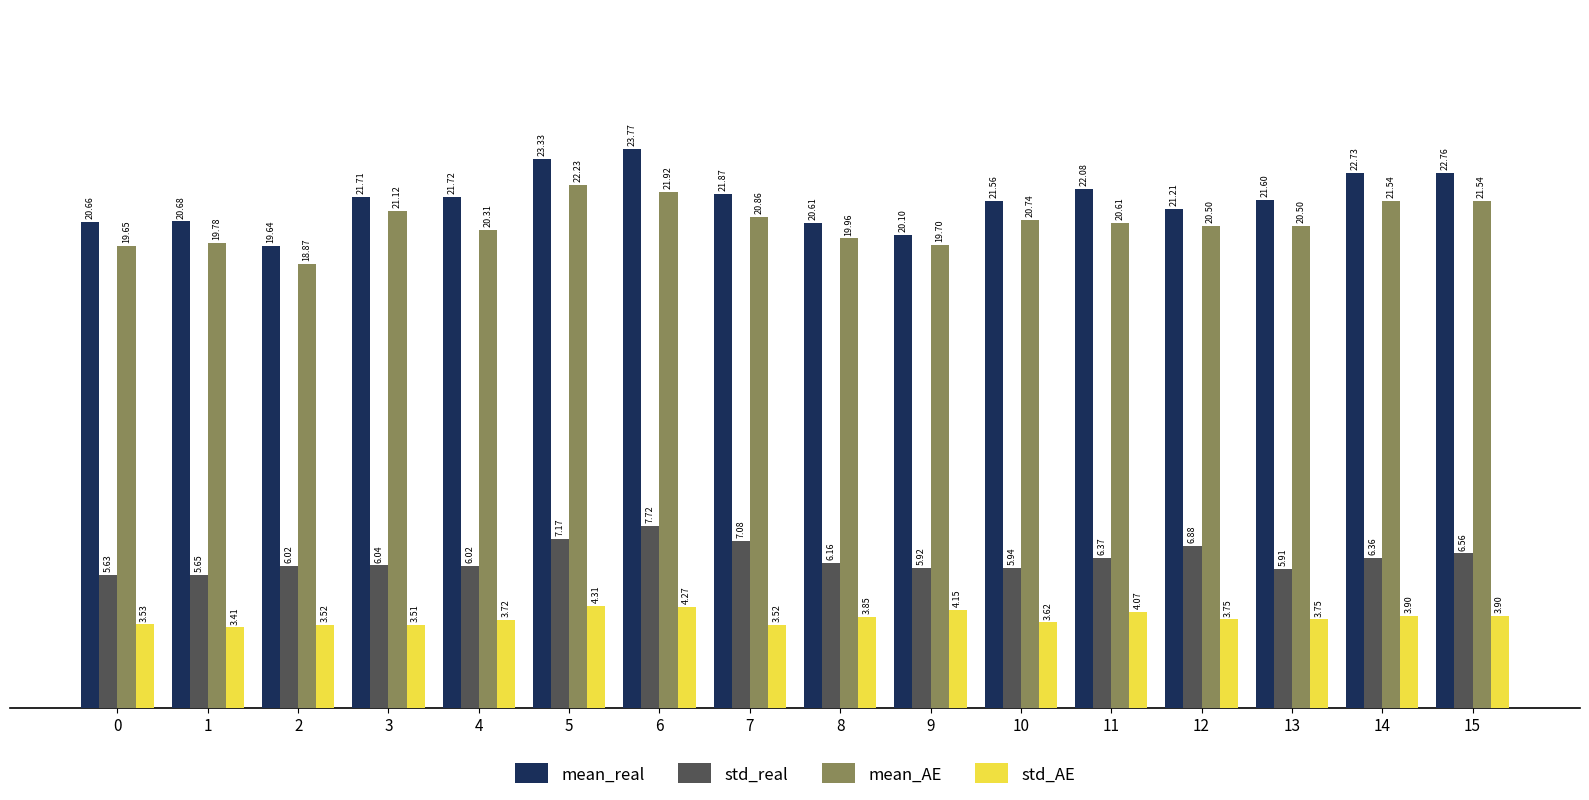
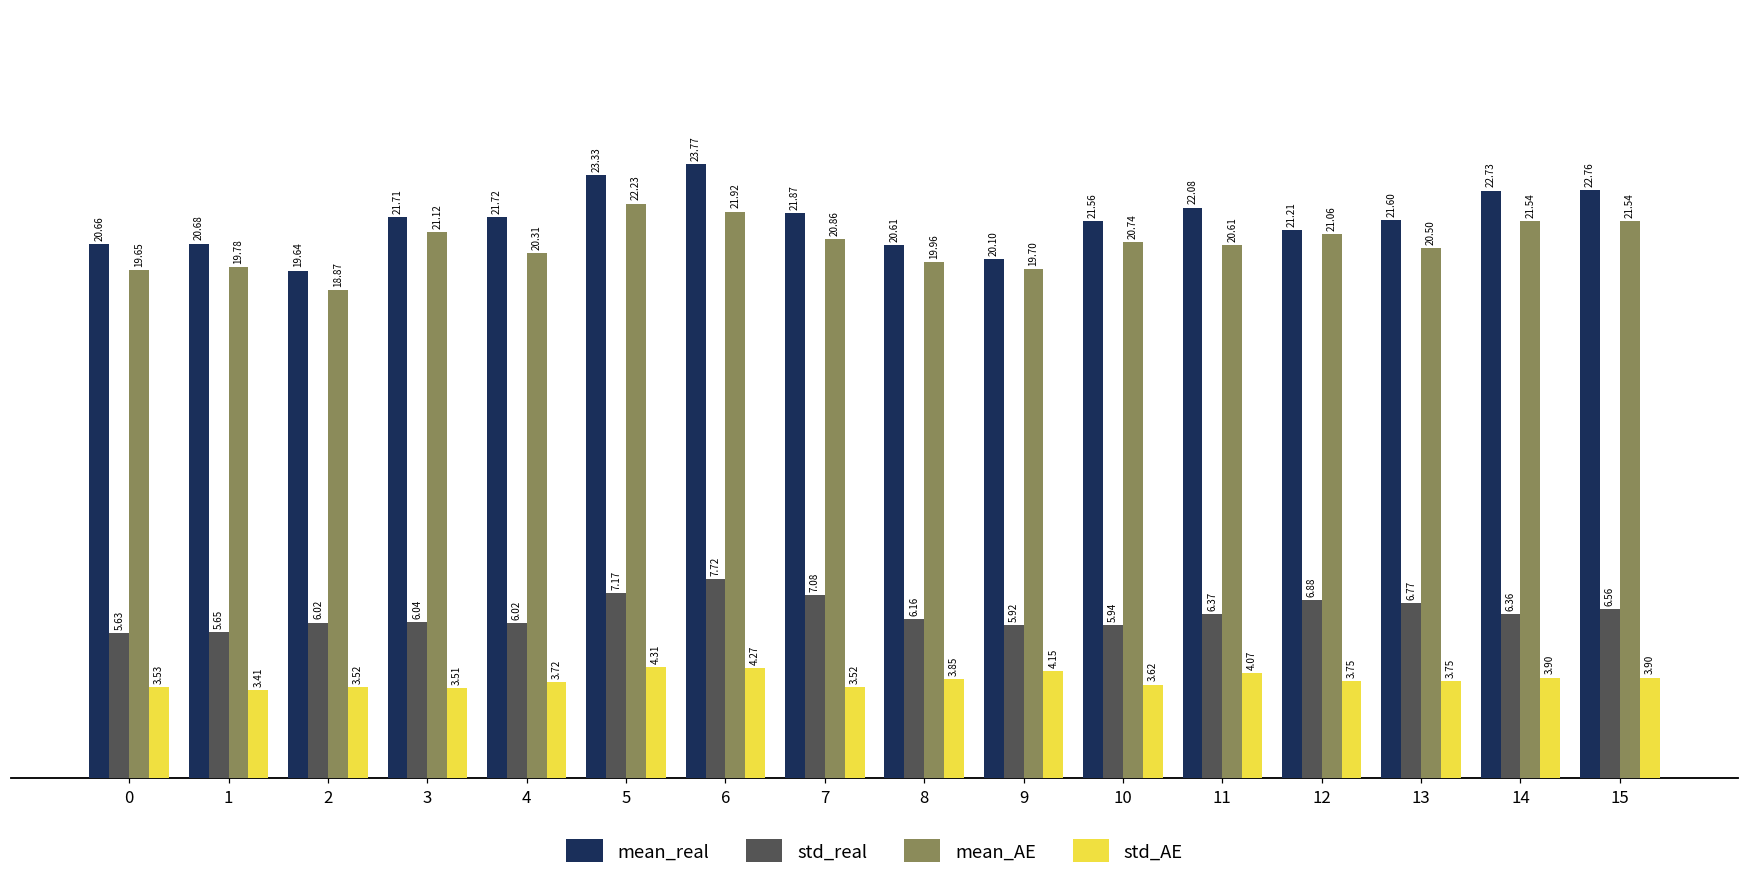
mean_AE, 12: 20.50 -> 21.06
std_real, 13: 5.91 -> 6.77
